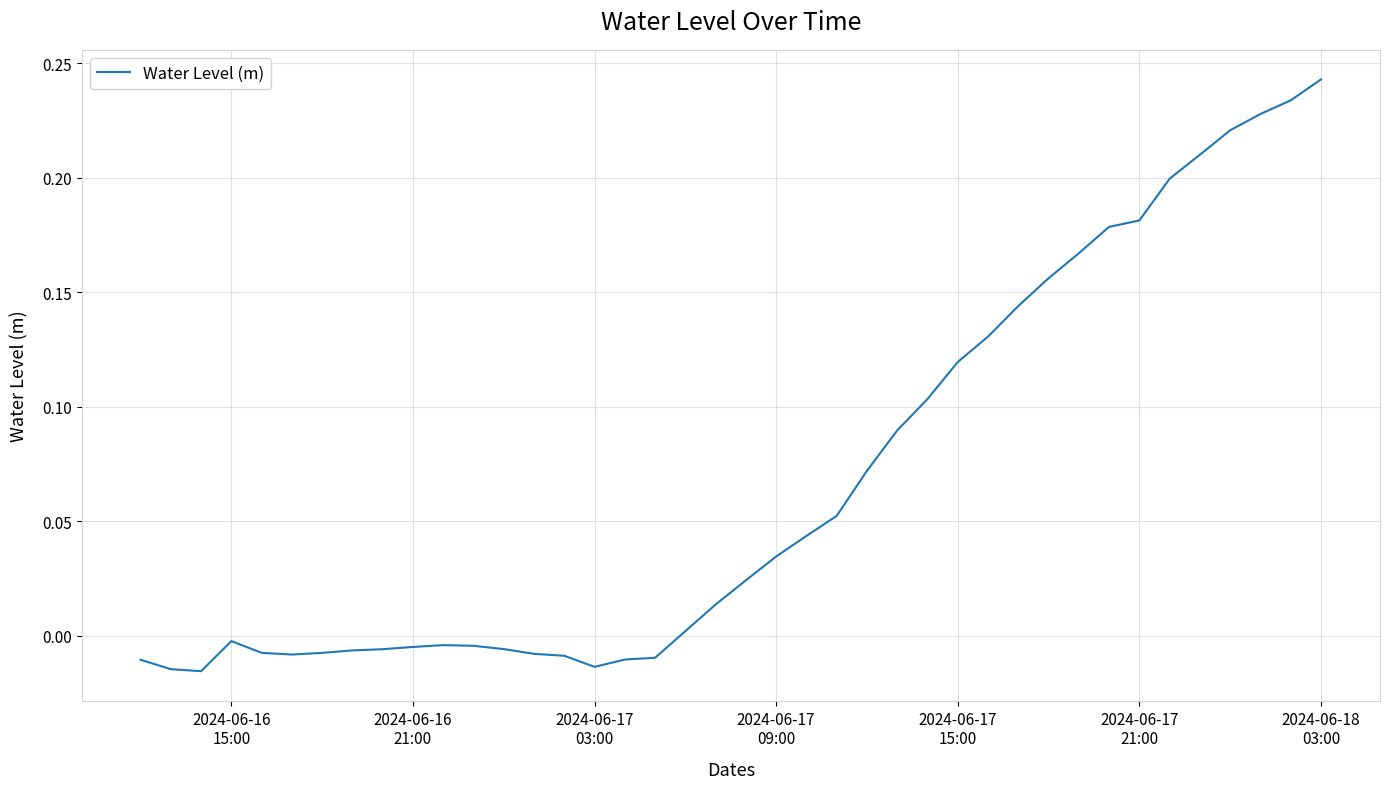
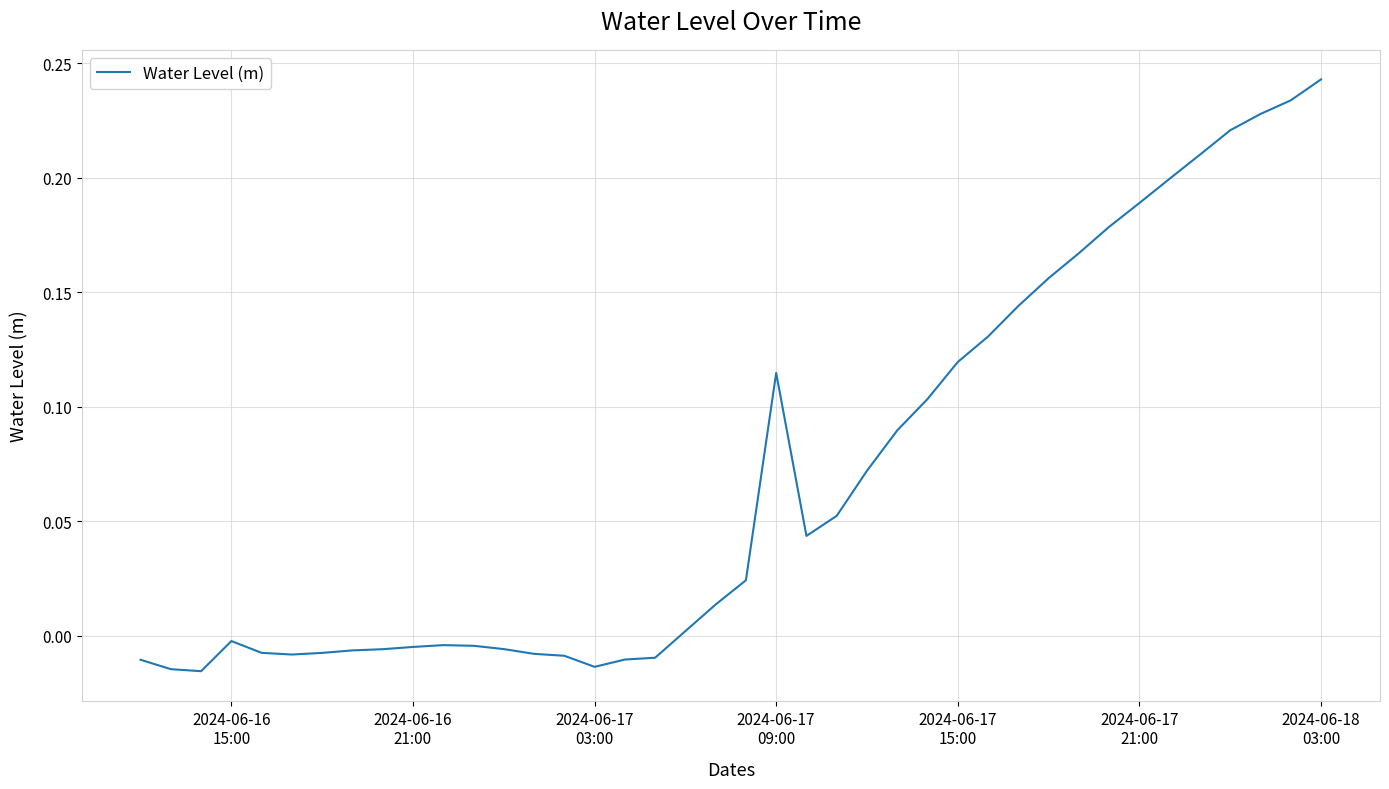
2024-06-17 09:00: 0.035 -> 0.115
2024-06-17 21:00: 0.181 -> 0.189
